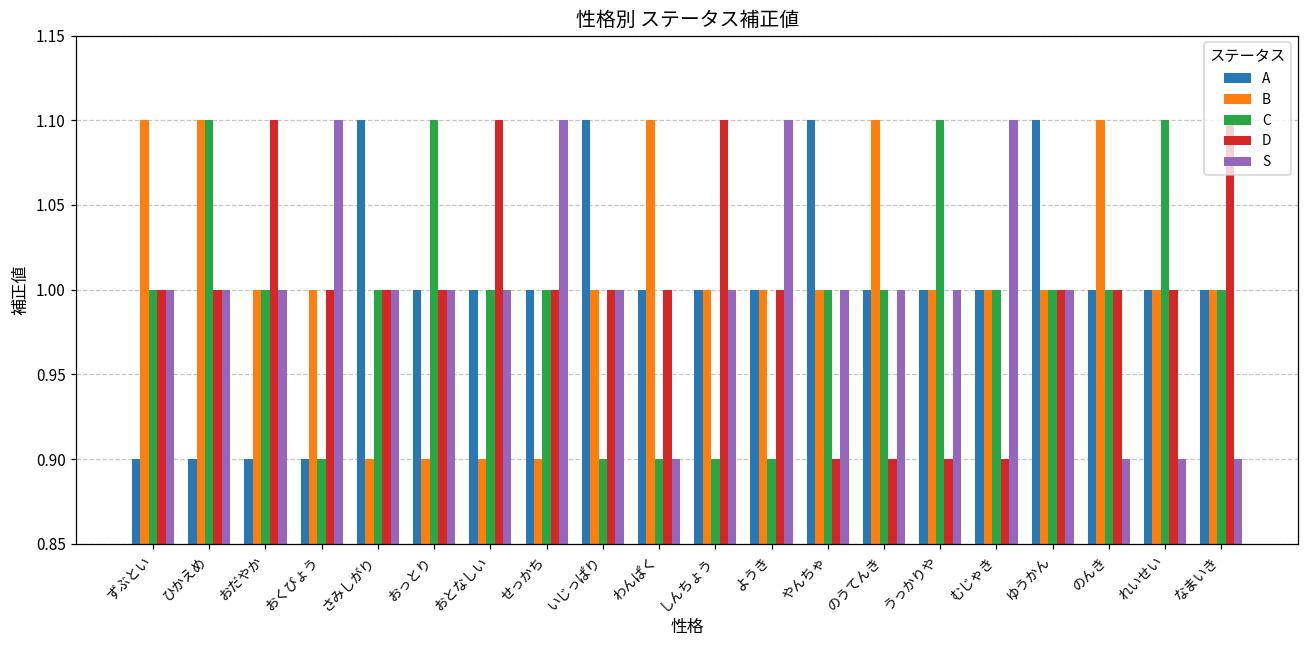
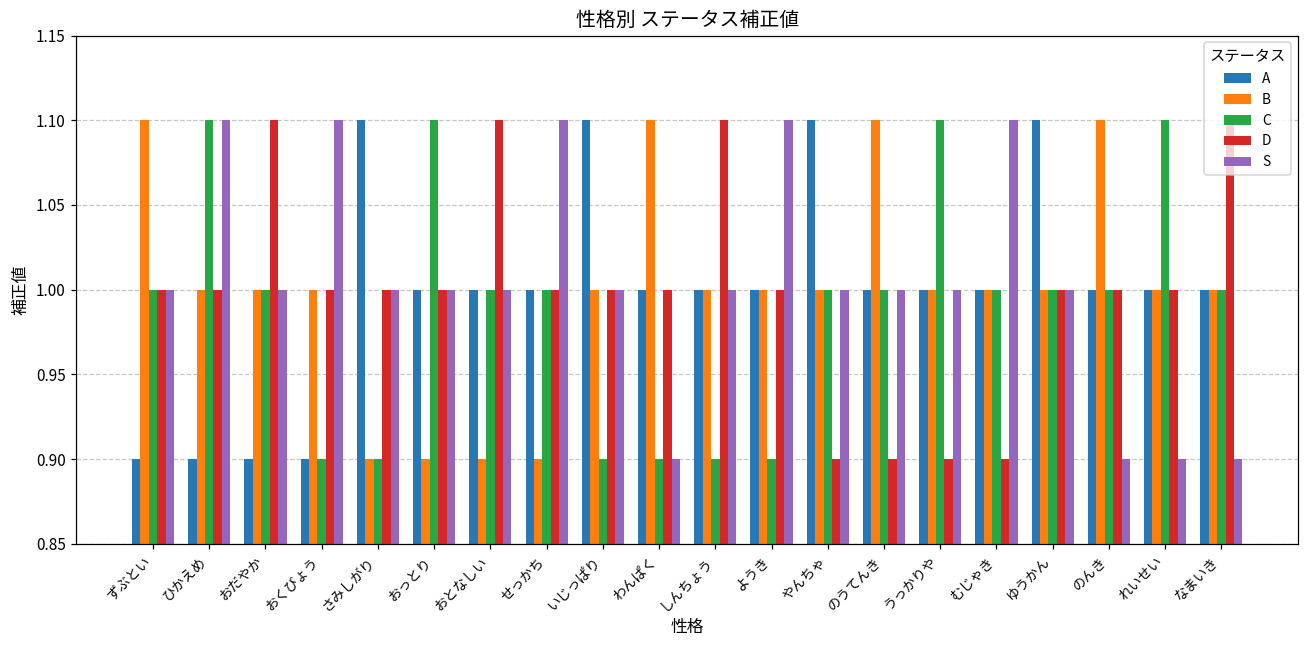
B, ひかえめ: 1.1 -> 1.0
S, ひかえめ: 1.0 -> 1.1
C, さみしがり: 1.0 -> 0.9
